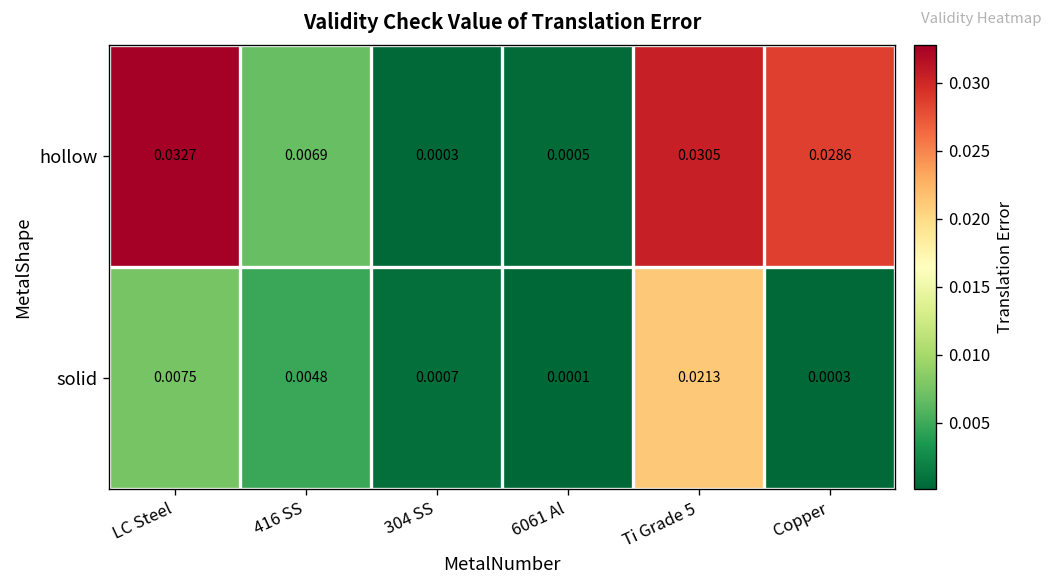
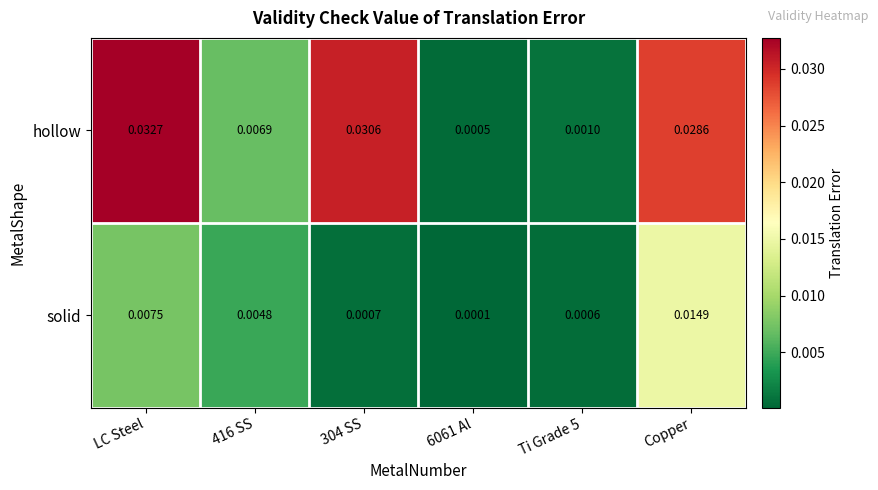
hollow, 304 SS: 0.0003 -> 0.0306
hollow, Ti Grade 5: 0.0305 -> 0.0010
solid, Ti Grade 5: 0.0213 -> 0.0006
solid, Copper: 0.0003 -> 0.0149
